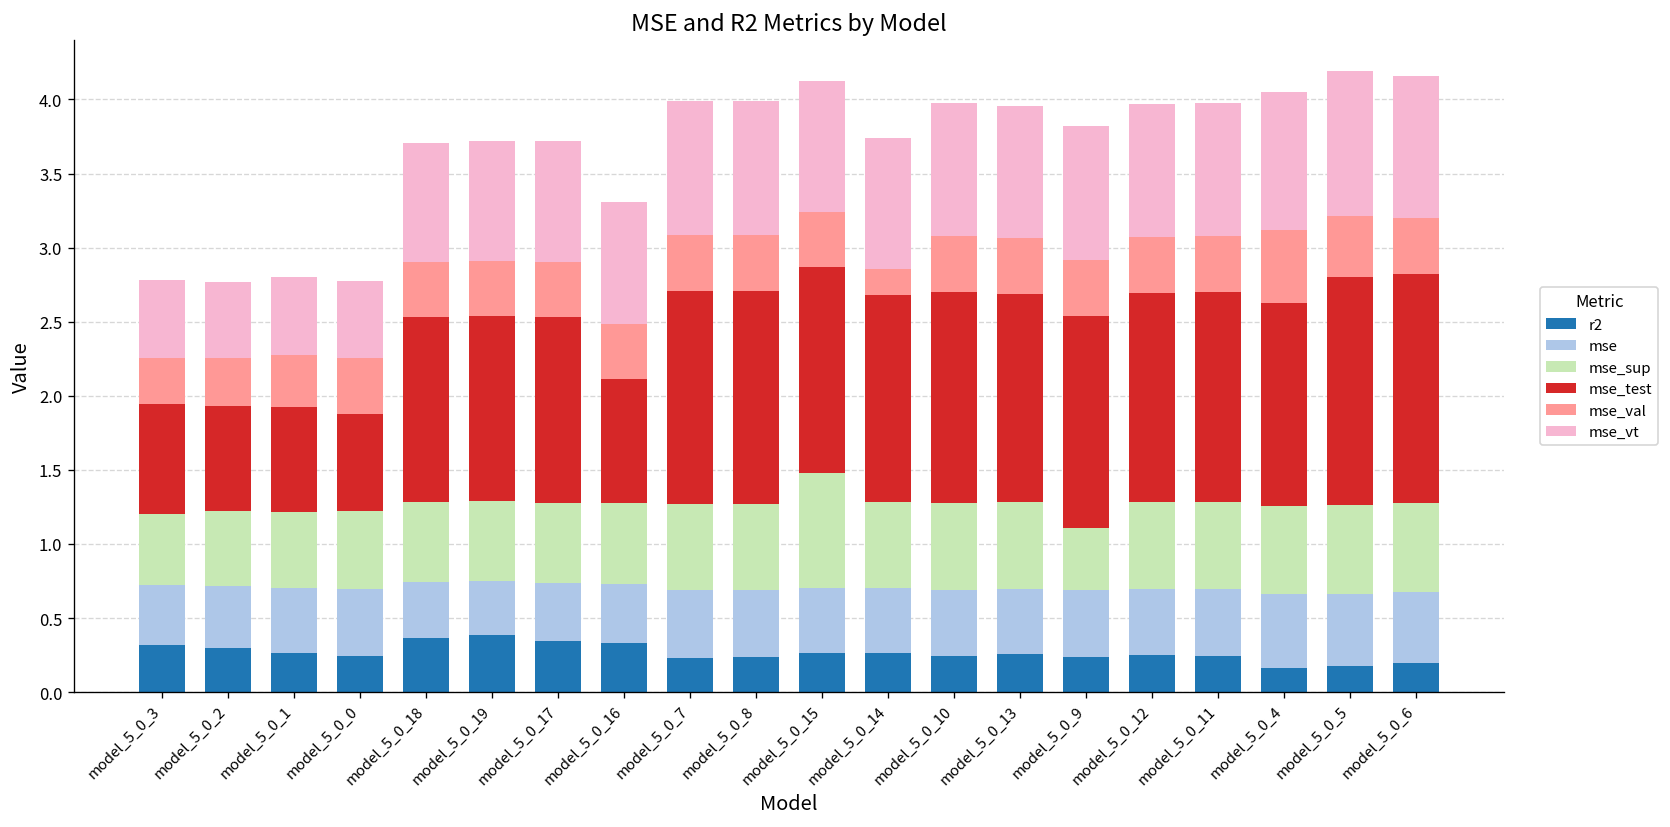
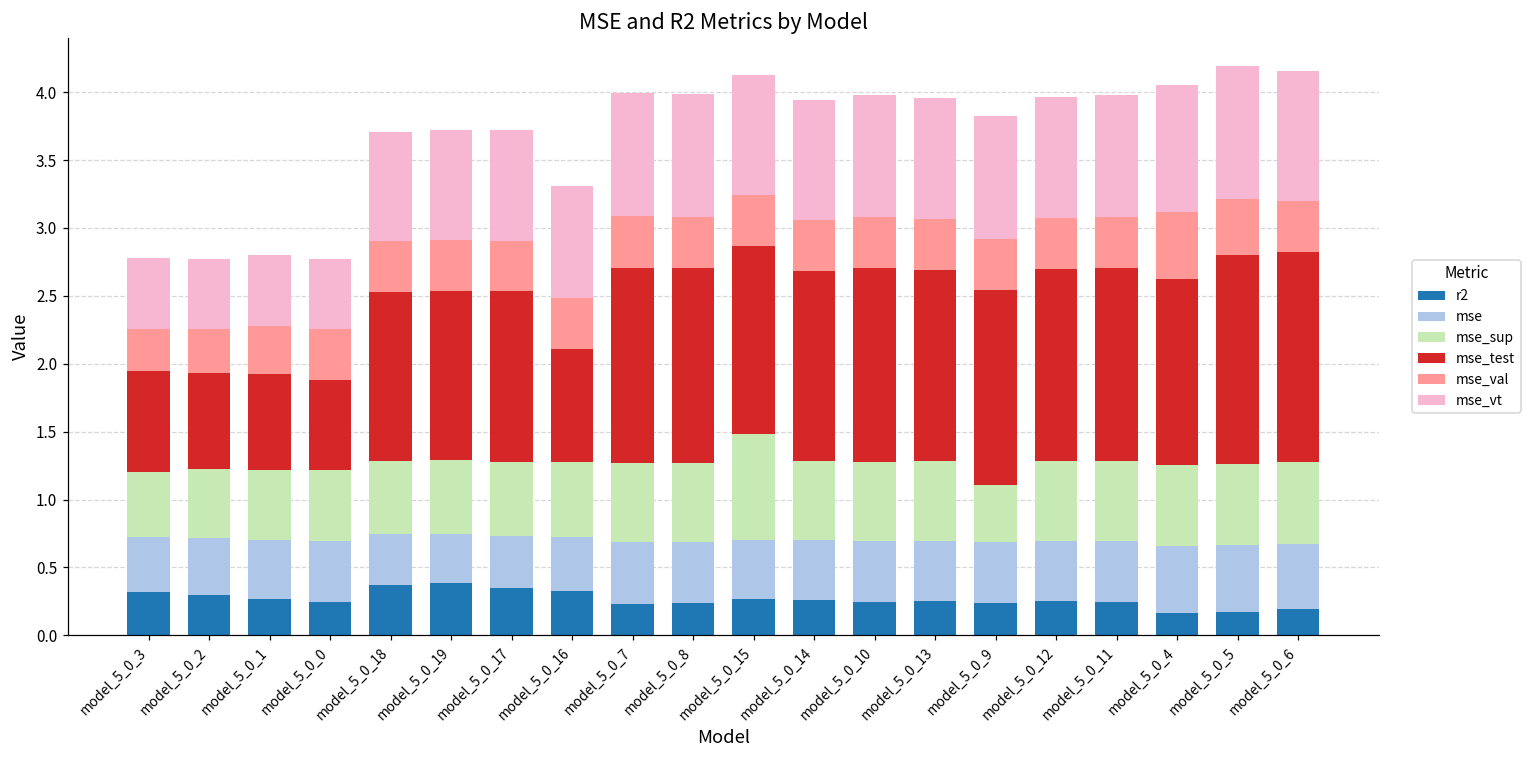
mse_val, model_5_0_14: 0.17 -> 0.38
